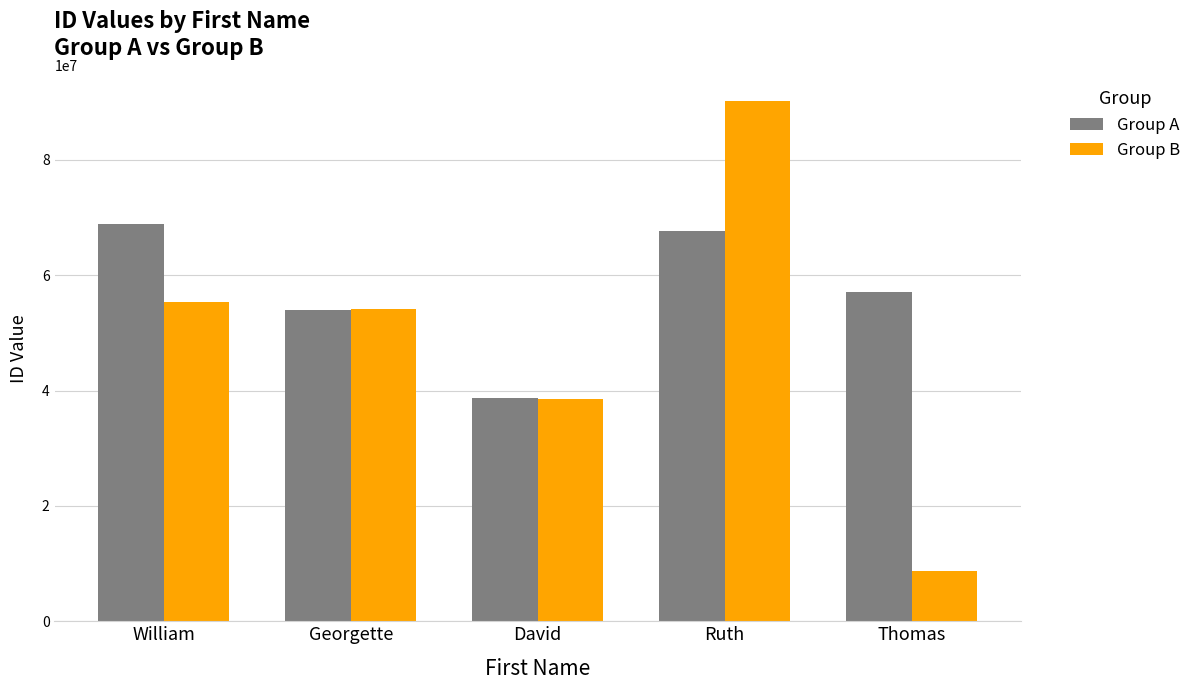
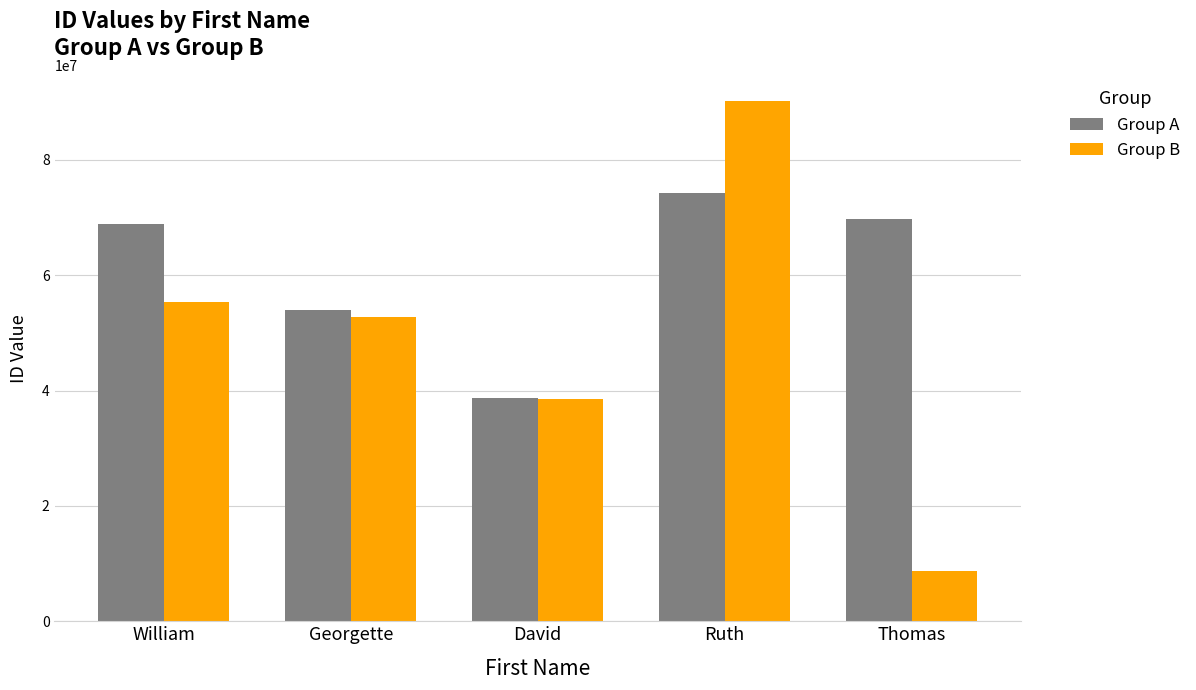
Group B, Georgette: 54000000 -> 53000000
Group A, Ruth: 68000000 -> 74000000
Group A, Thomas: 57000000 -> 70000000
